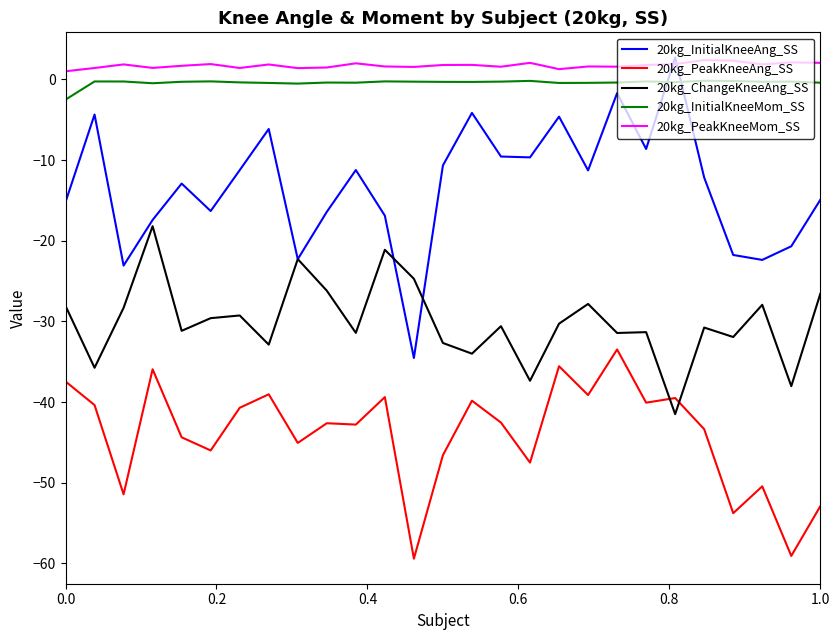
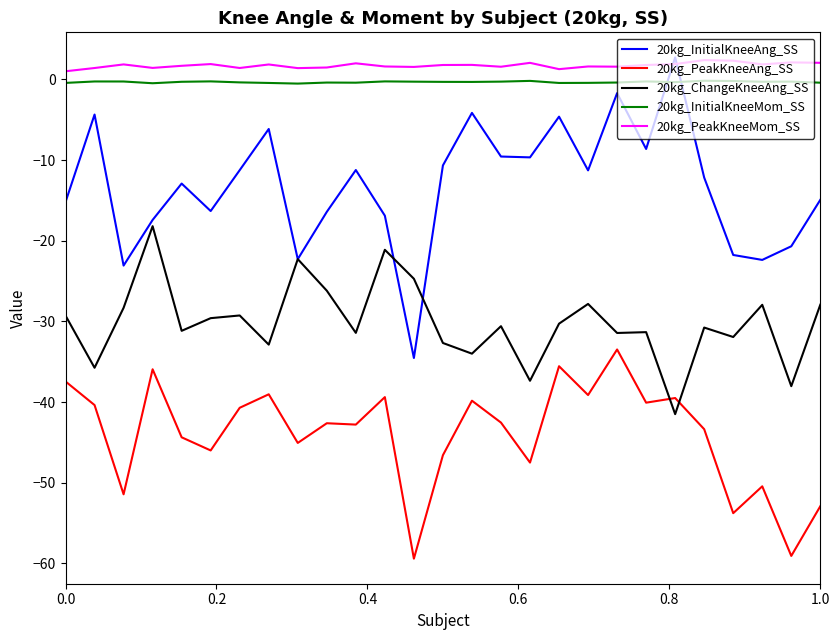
20kg_ChangeKneeAng_SS, 0.0: -28 -> -29
20kg_InitialKneeMom_SS, 0.0: -3 -> 0
20kg_ChangeKneeAng_SS, 1.0: -27 -> -28
